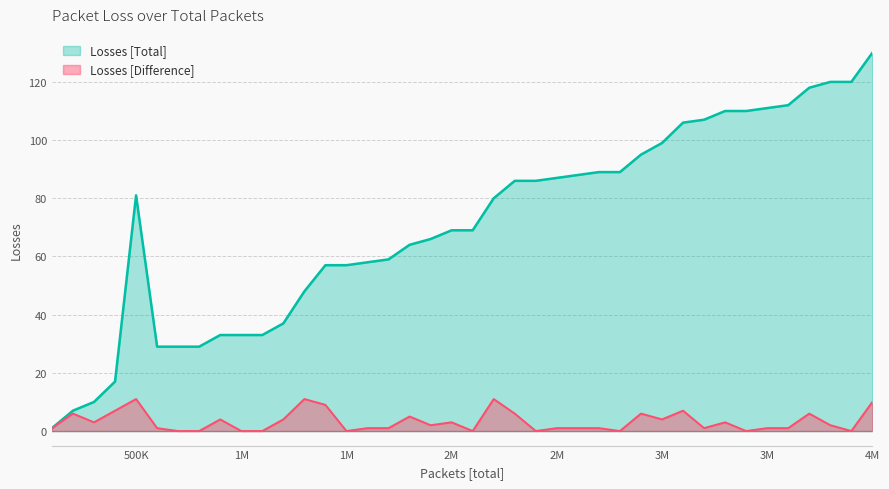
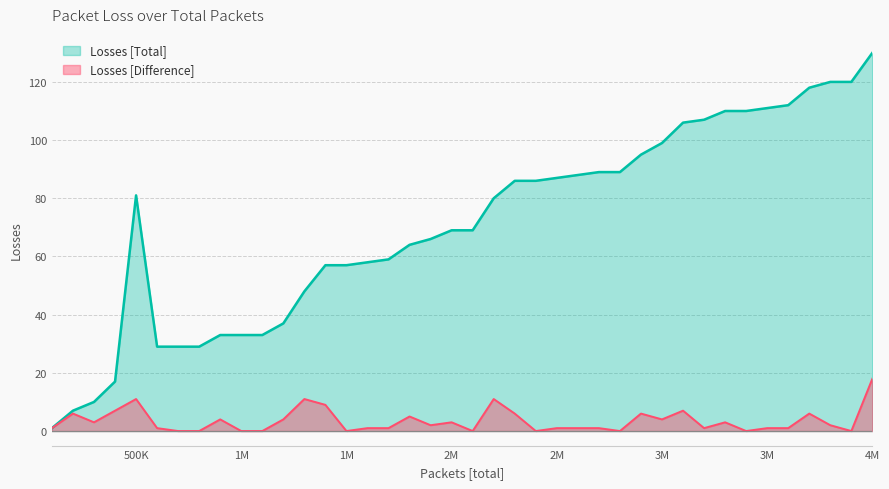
Losses [Difference], 4M: 10 -> 18
